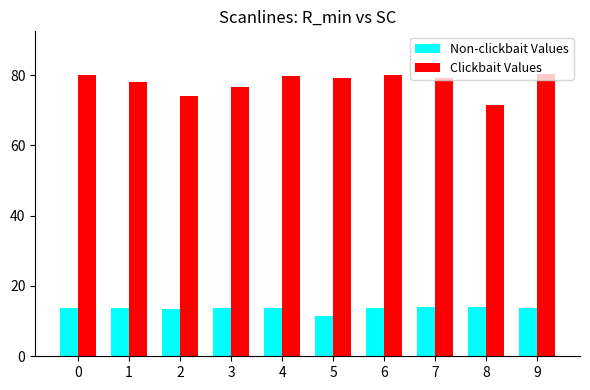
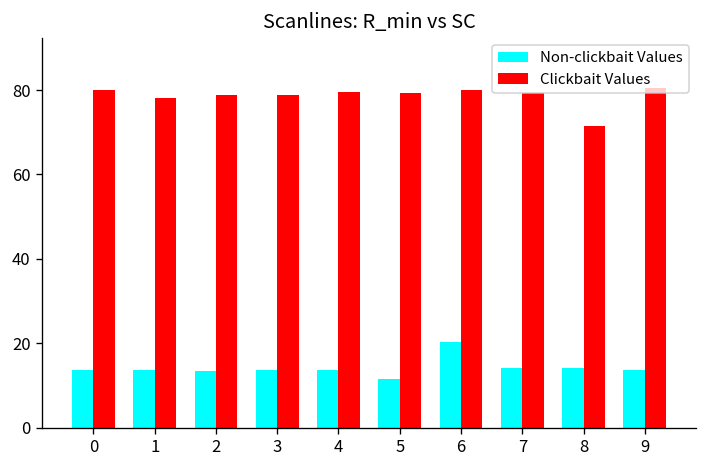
Clickbait Values, 2: 74 -> 79
Clickbait Values, 3: 76 -> 79
Non-clickbait Values, 6: 14 -> 20
